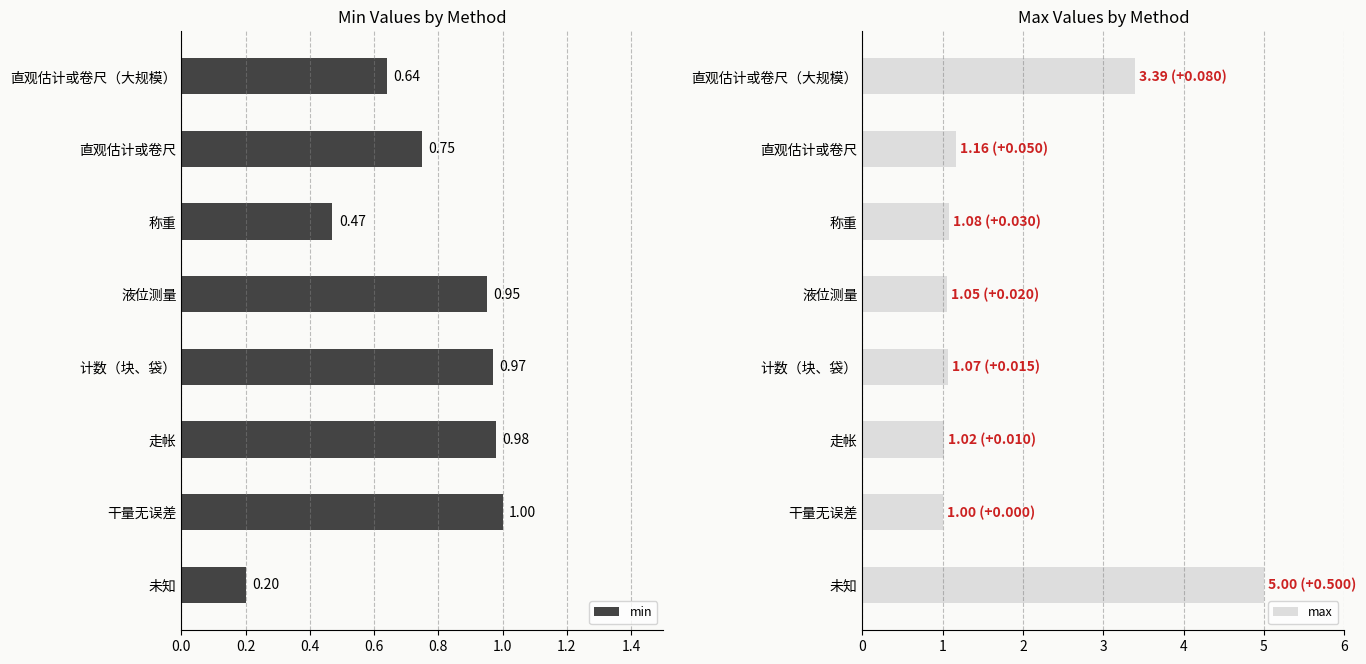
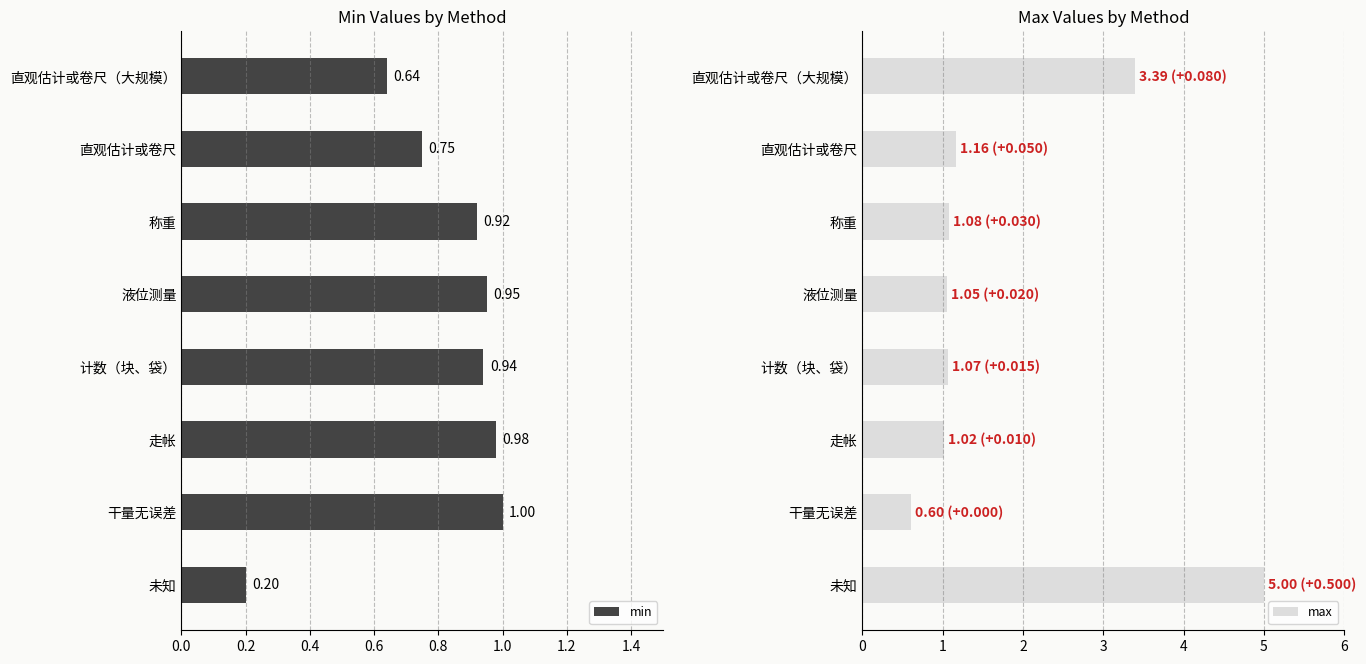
Min Values by Method, 称重: 0.47 -> 0.92
Min Values by Method, 计数（块、袋）: 0.97 -> 0.94
Max Values by Method, 干量无误差: 1.00 -> 0.60
